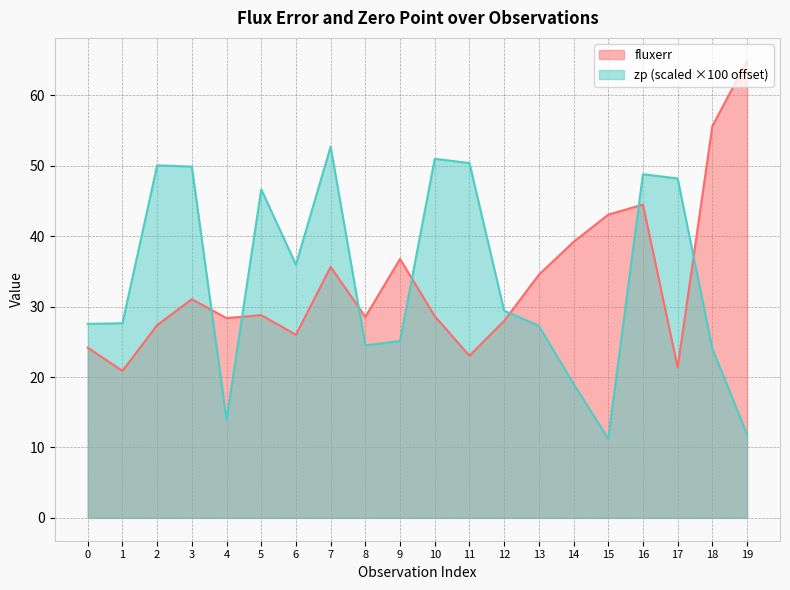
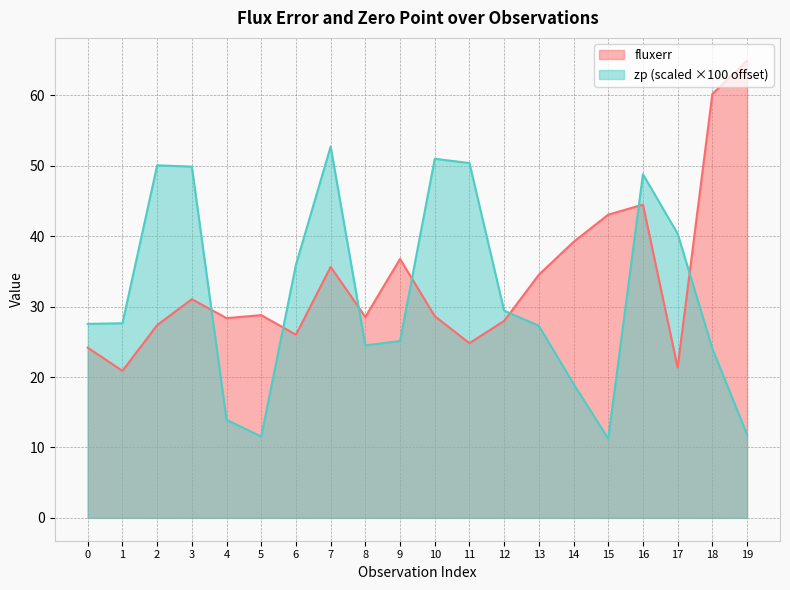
zp (scaled ×100 offset), 5: 47 -> 12
fluxerr, 11: 23 -> 25
zp (scaled ×100 offset), 17: 48 -> 40
fluxerr, 18: 56 -> 60
